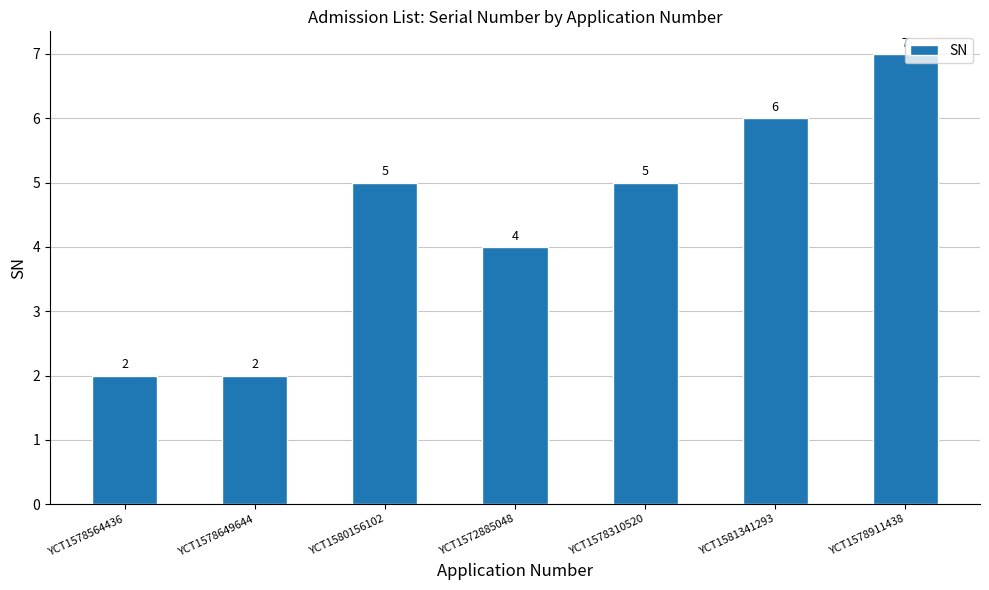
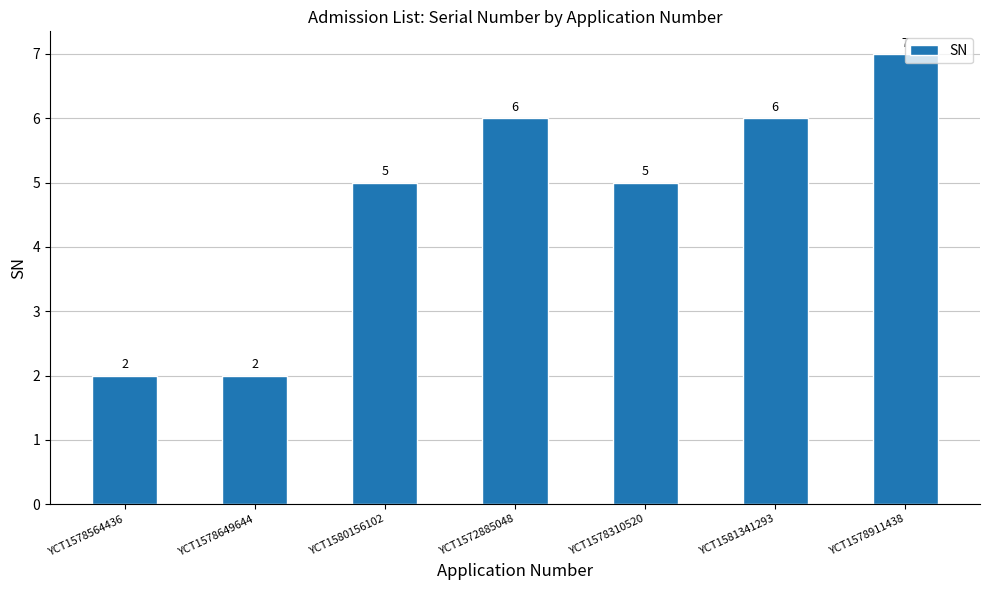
YCT1572885048: 4 -> 6
